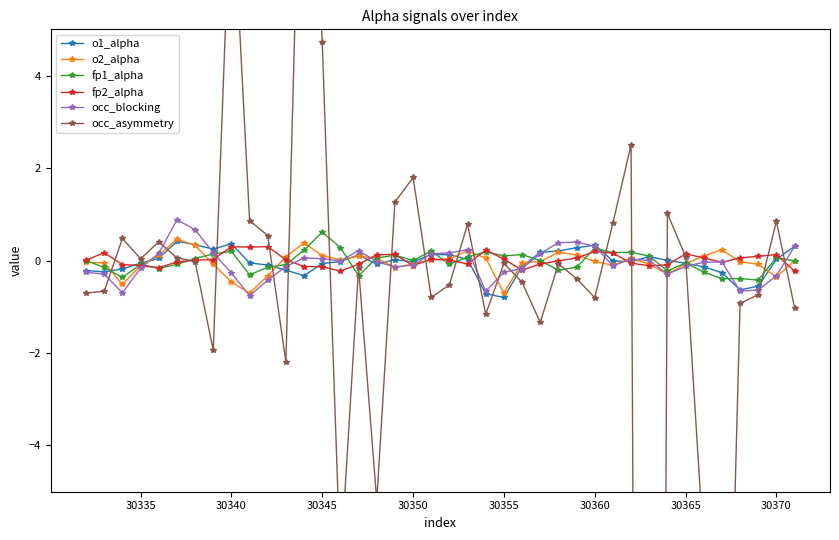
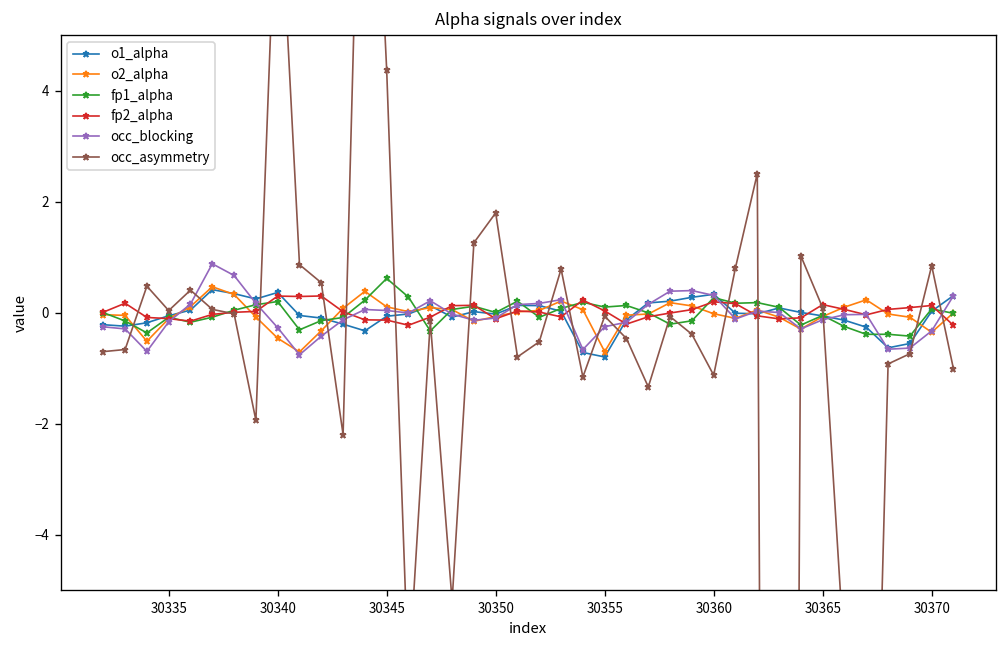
occ_asymmetry, 30345: 4.7 -> 4.4
occ_asymmetry, 30360: -0.8 -> -1.1
